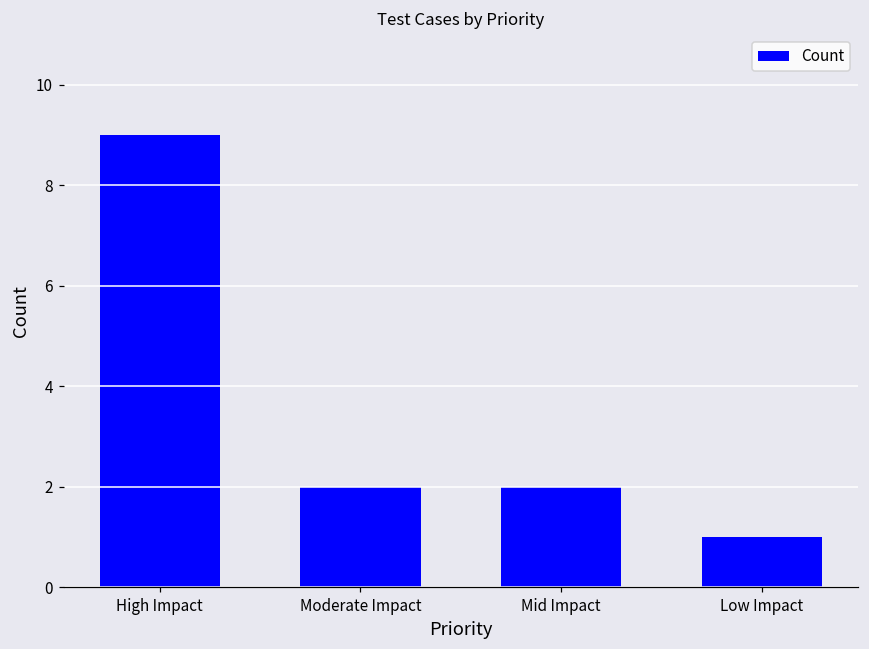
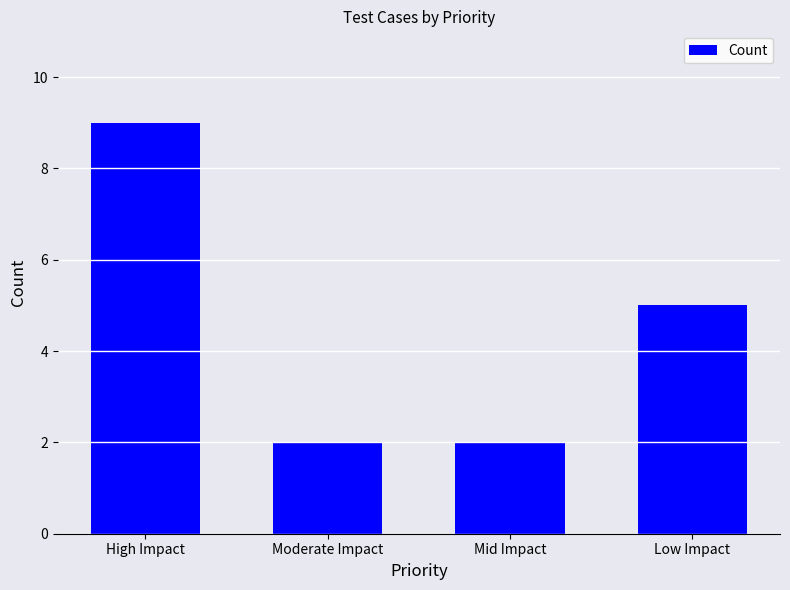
Low Impact: 1 -> 5
